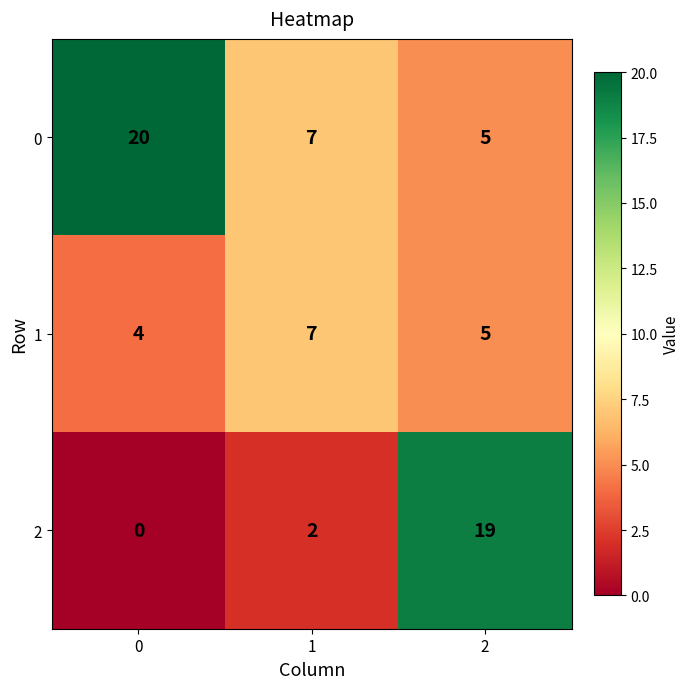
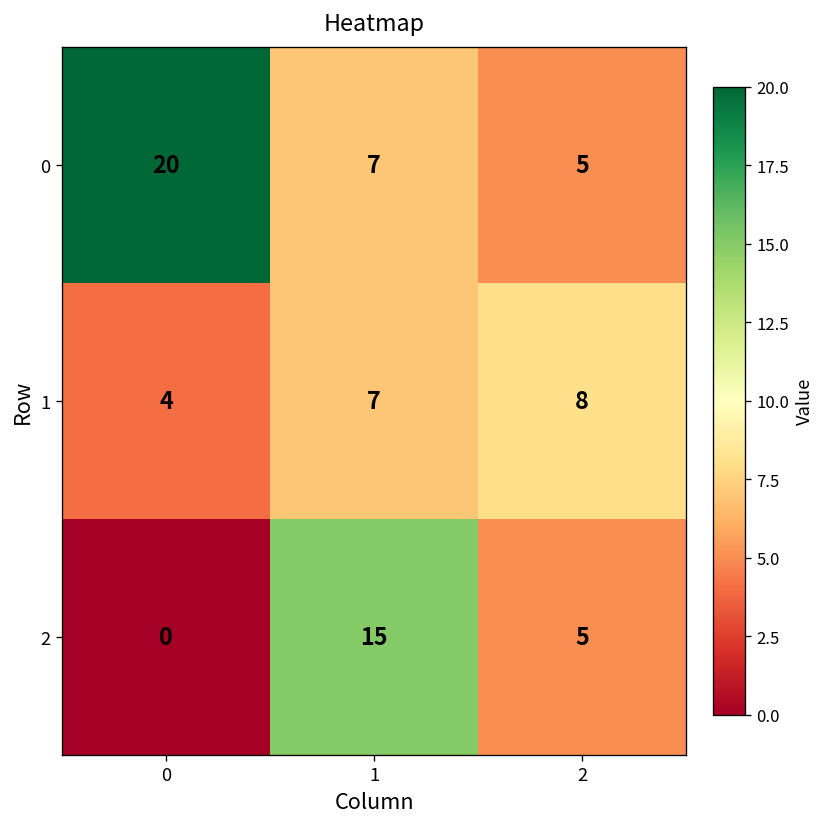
1, 2: 5 -> 8
2, 1: 2 -> 15
2, 2: 19 -> 5
